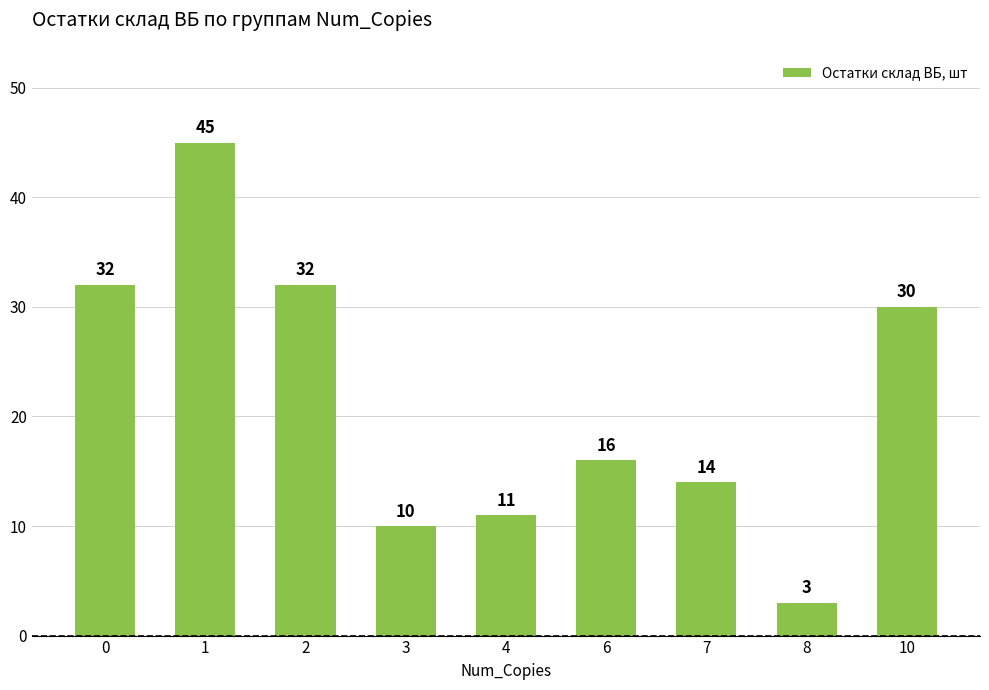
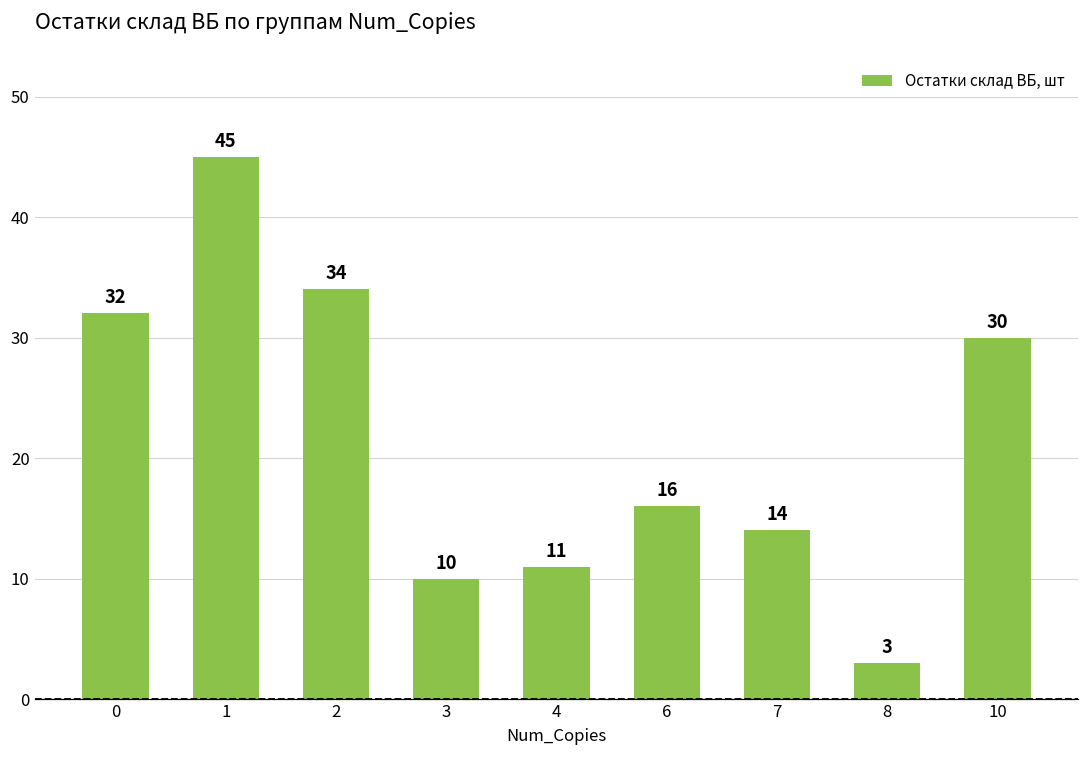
2: 32 -> 34
